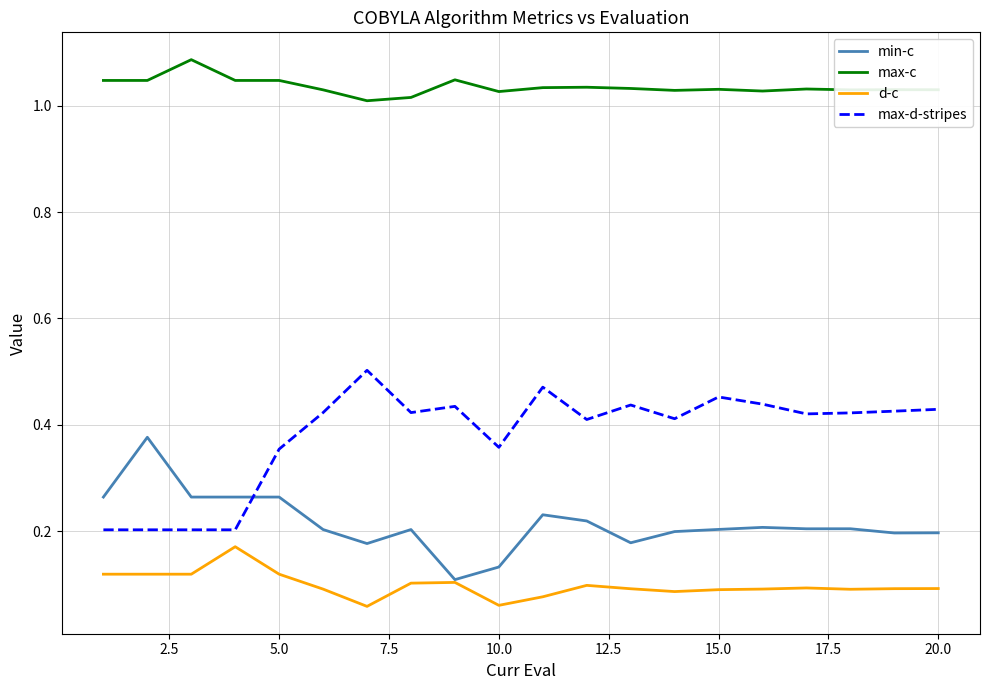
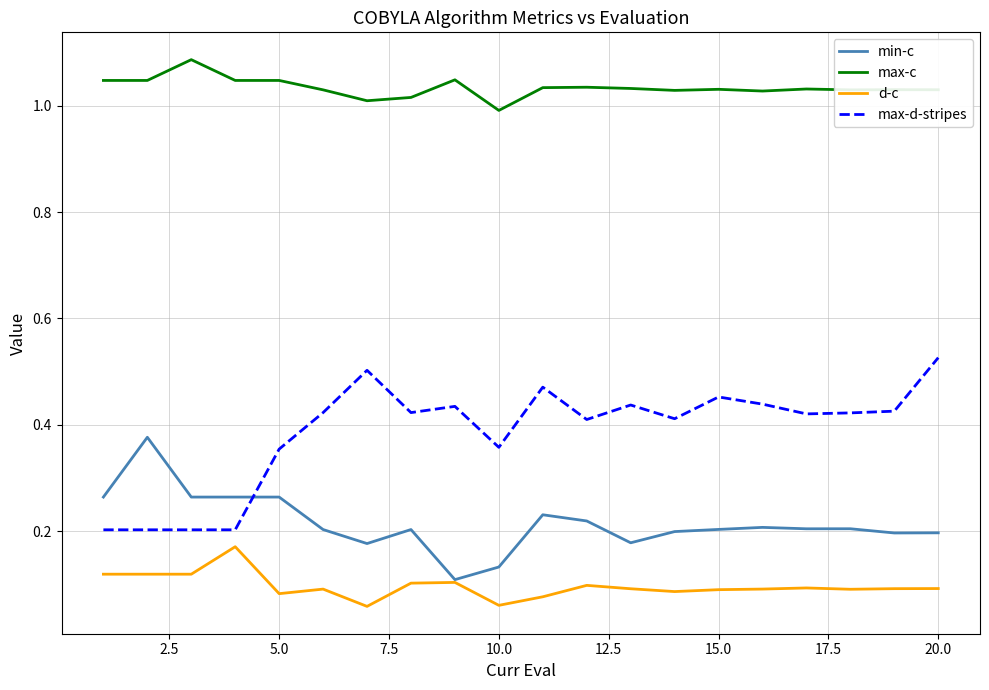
d-c, 5.0: 0.12 -> 0.08
max-c, 10.0: 1.03 -> 0.99
max-d-stripes, 20.0: 0.43 -> 0.53
